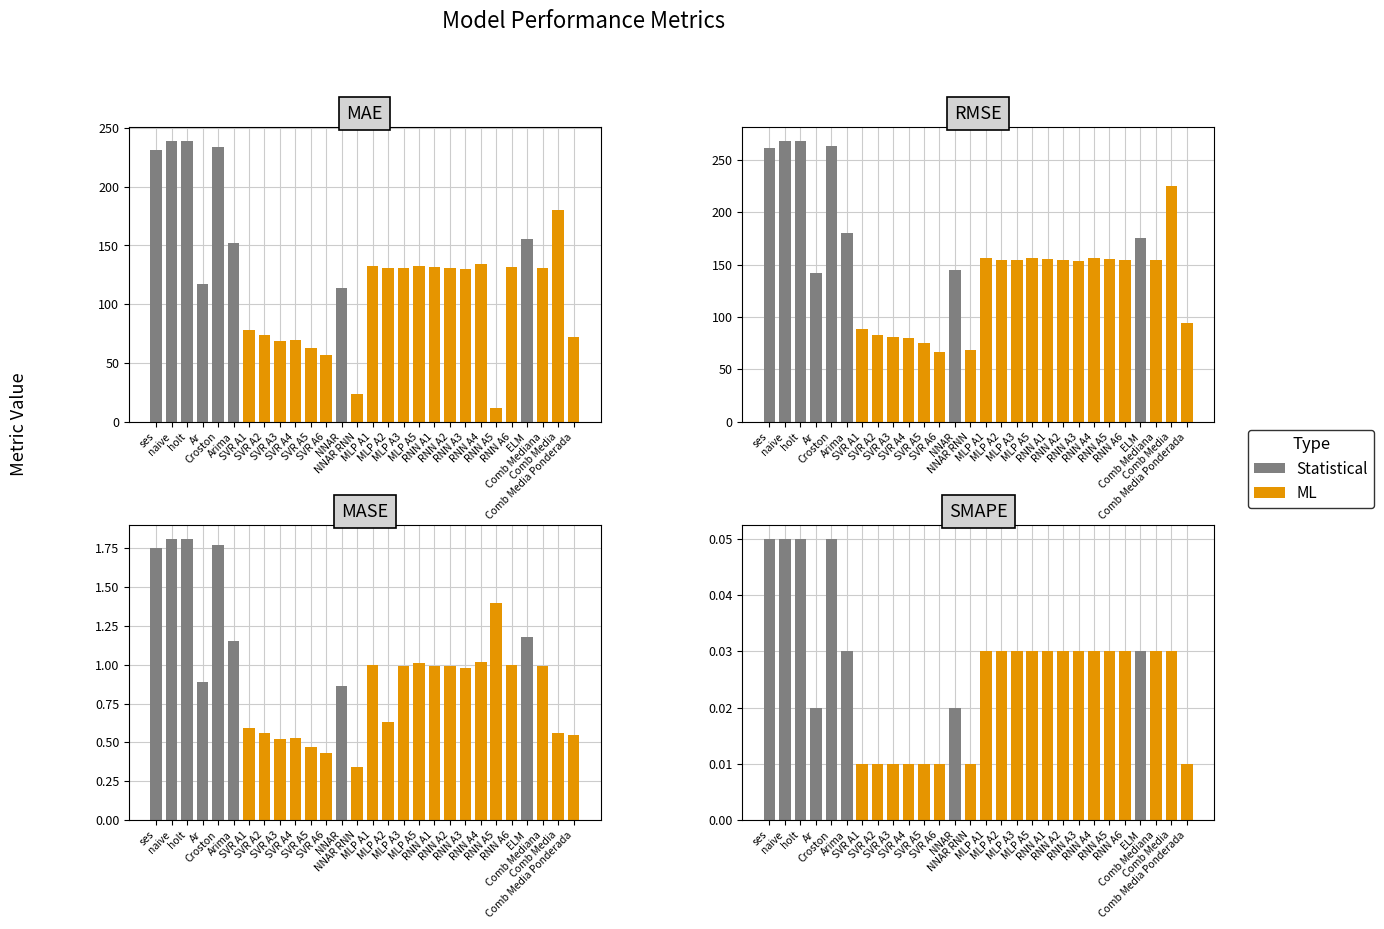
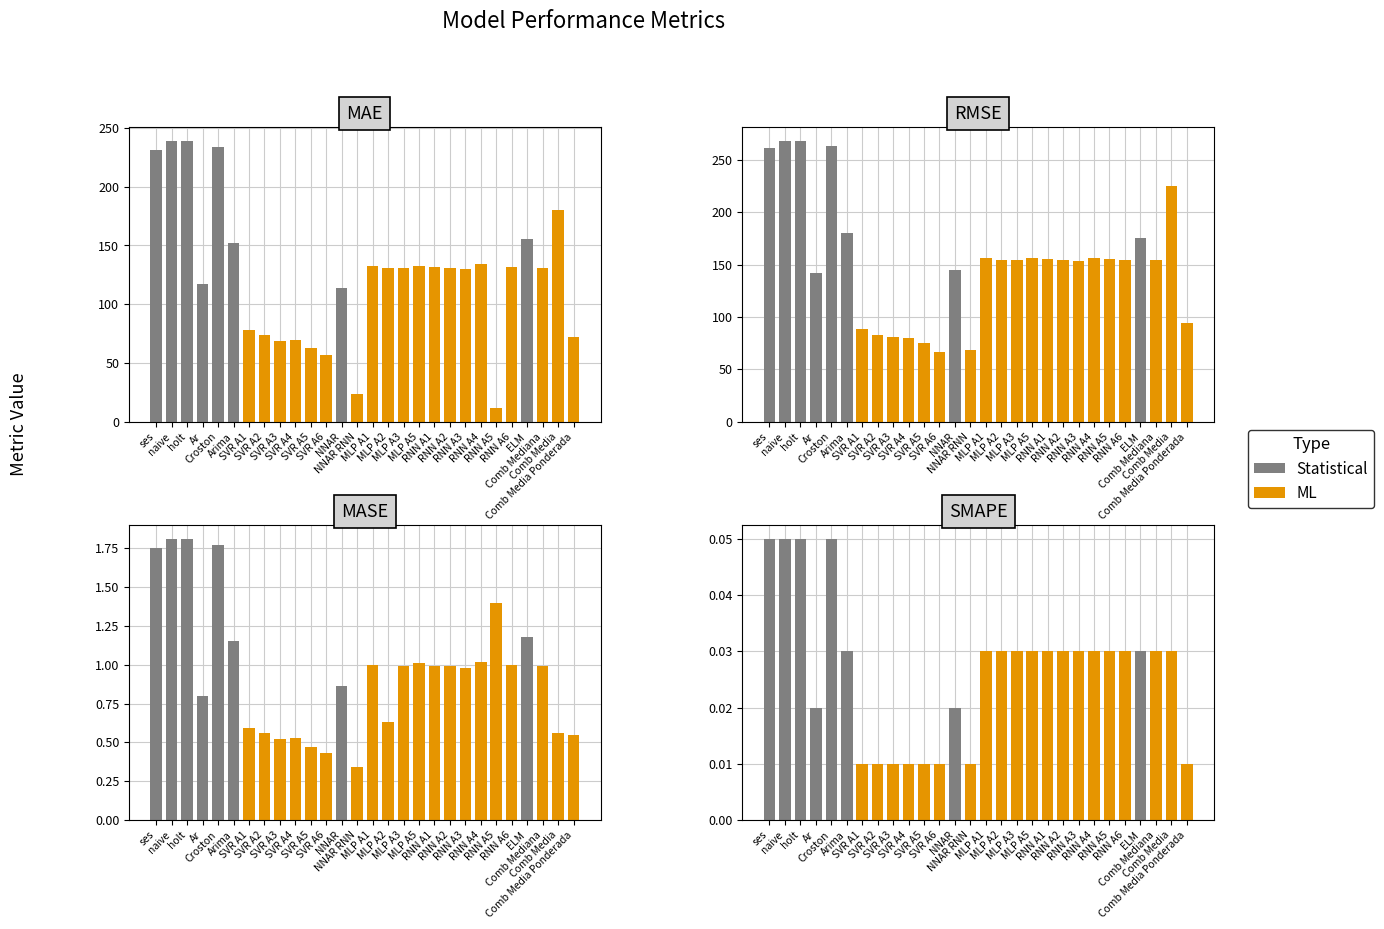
MASE, Statistical, Ar: 0.89 -> 0.80
